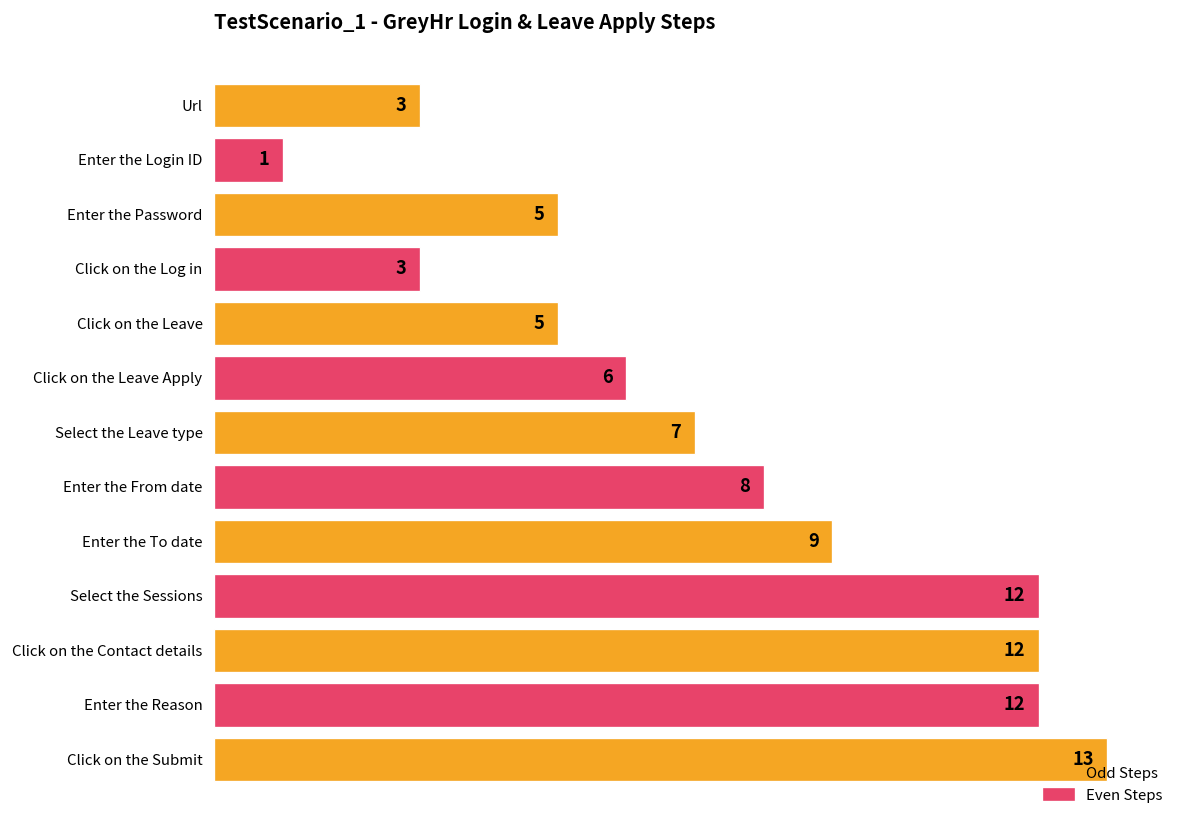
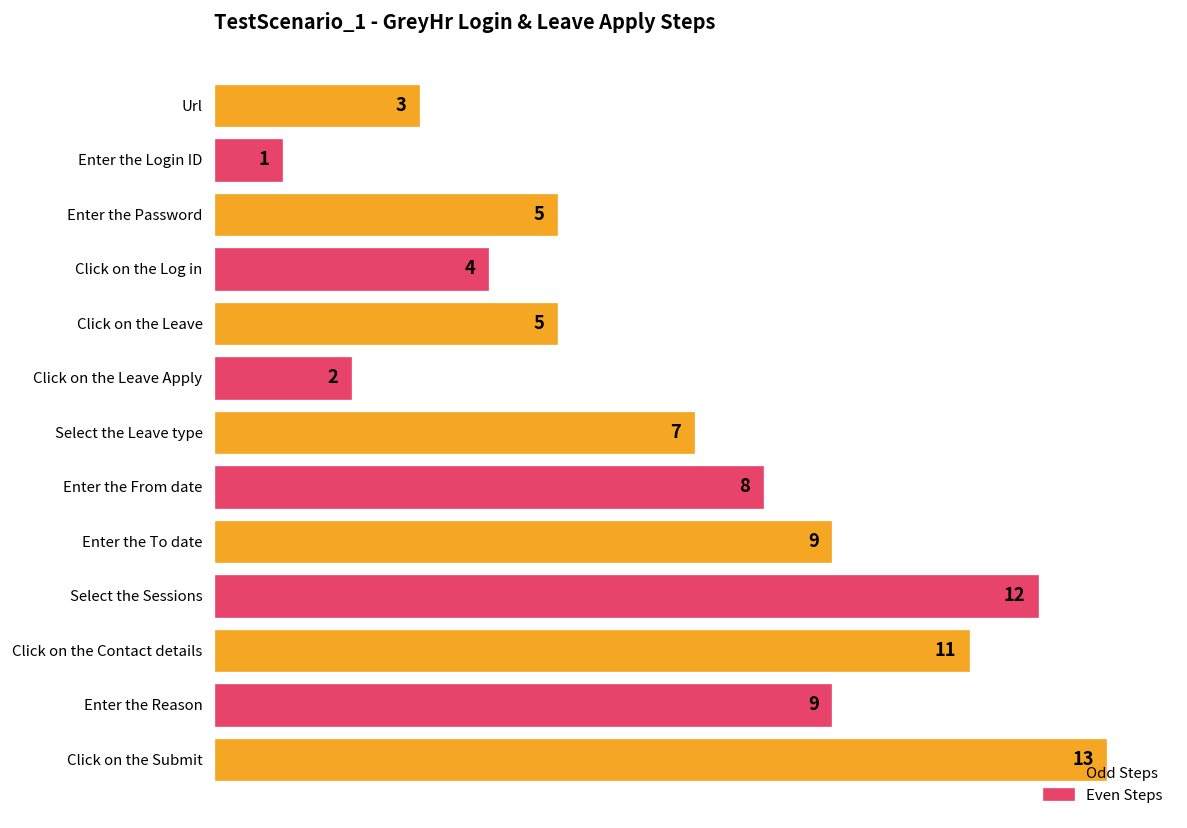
Click on the Log in: 3 -> 4
Click on the Leave Apply: 6 -> 2
Click on the Contact details: 12 -> 11
Enter the Reason: 12 -> 9
